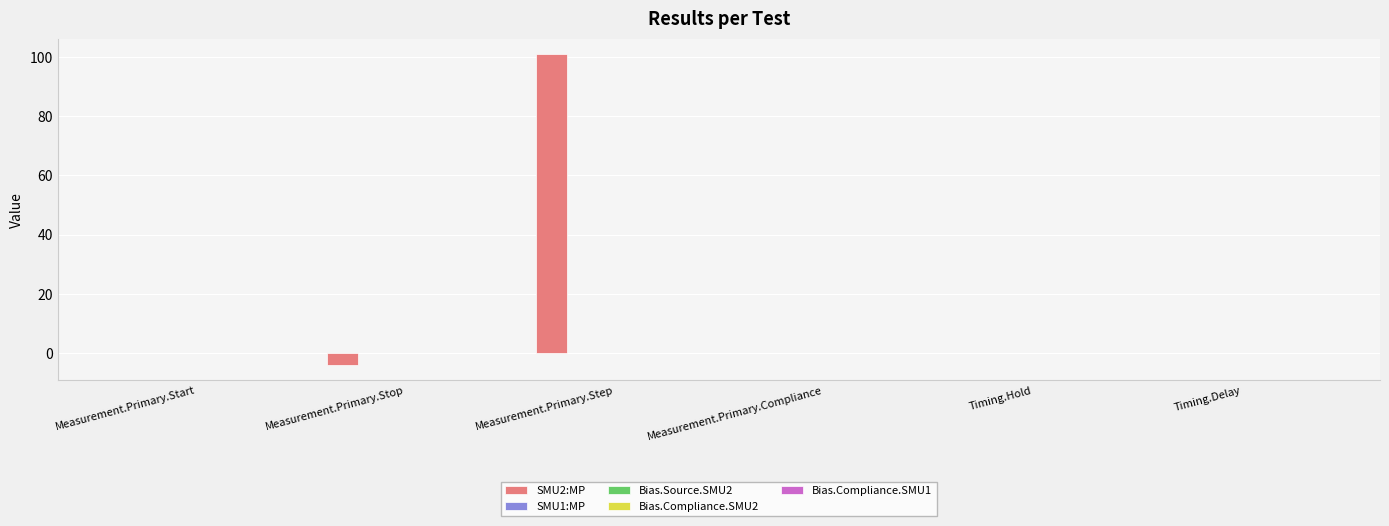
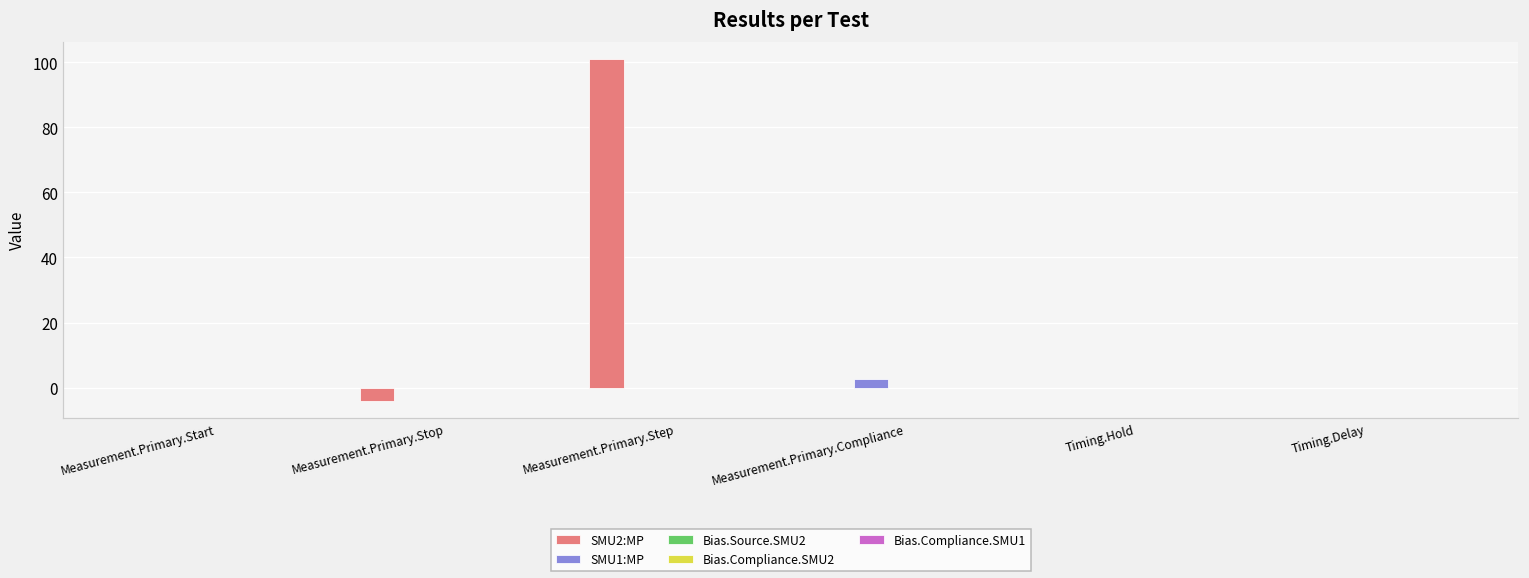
SMU1:MP, Measurement.Primary.Compliance: 0 -> 3
